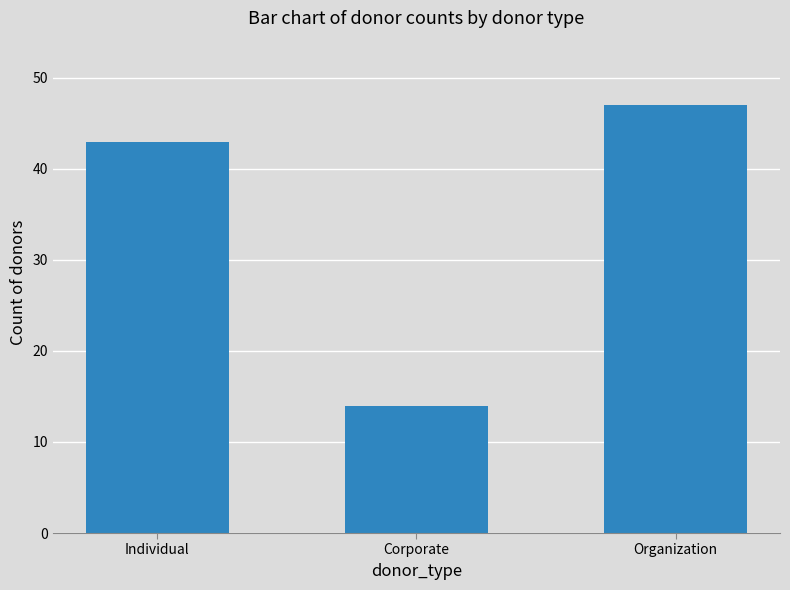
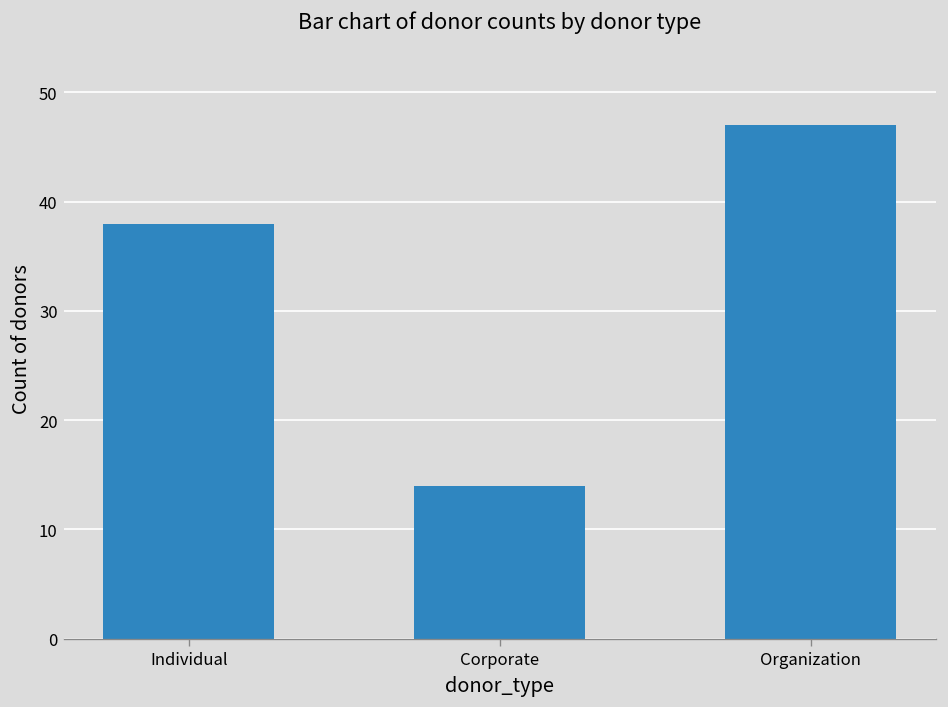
Individual: 43 -> 38
